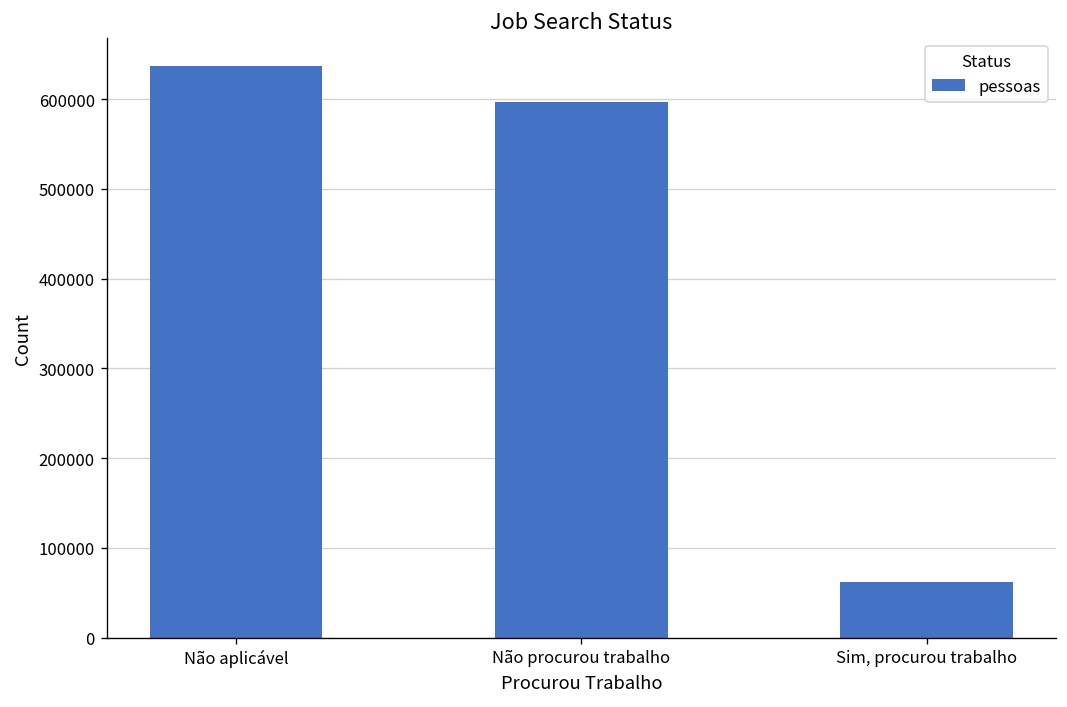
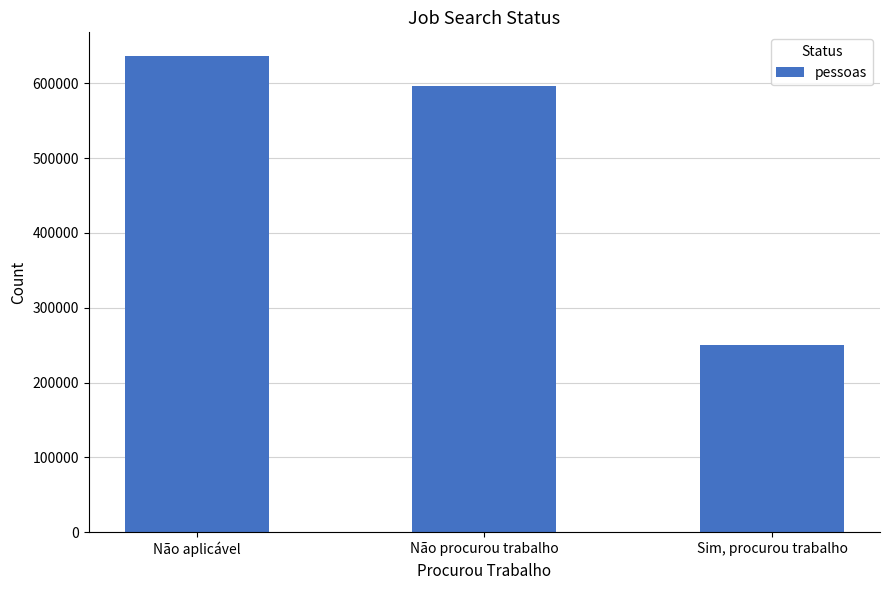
Sim, procurou trabalho: 60000 -> 250000
